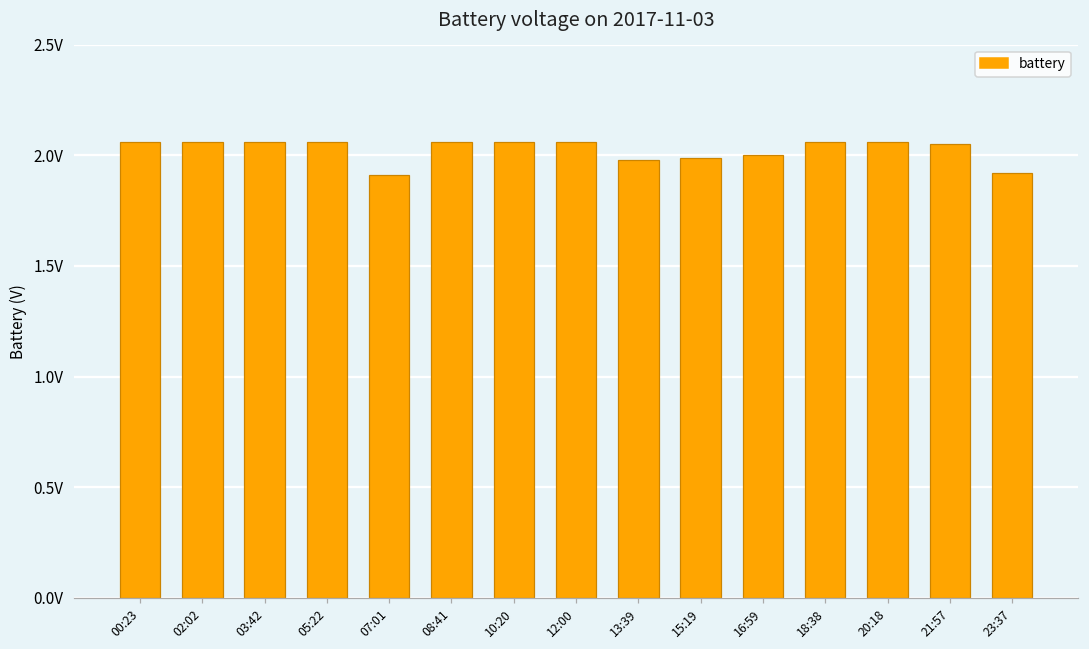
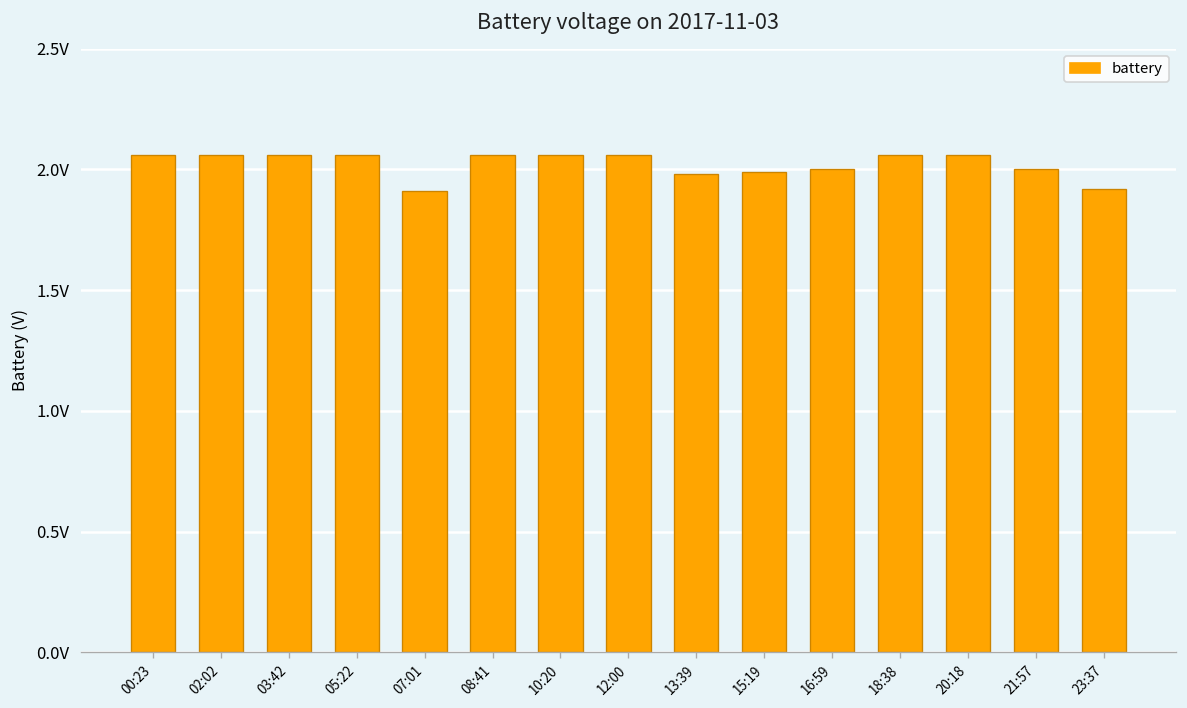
21:57: 2.05V -> 2.00V
